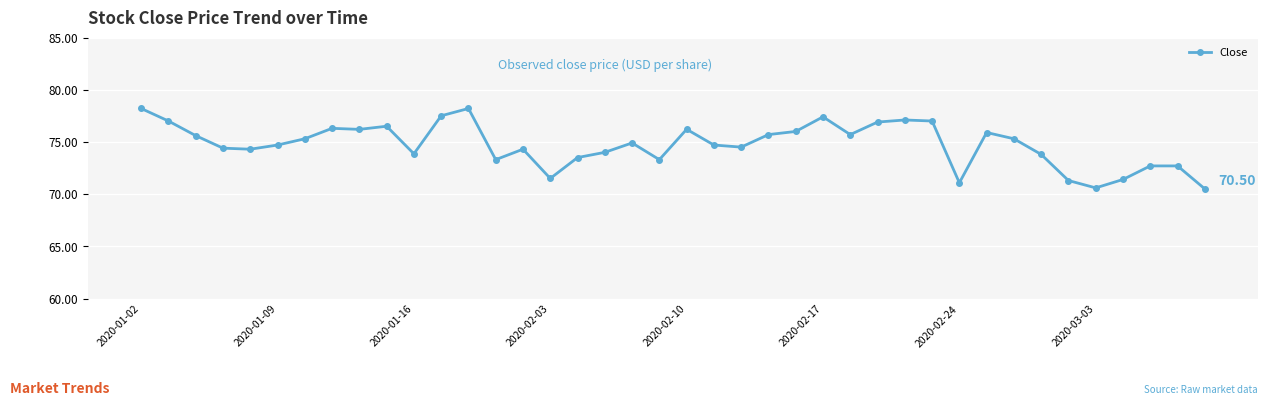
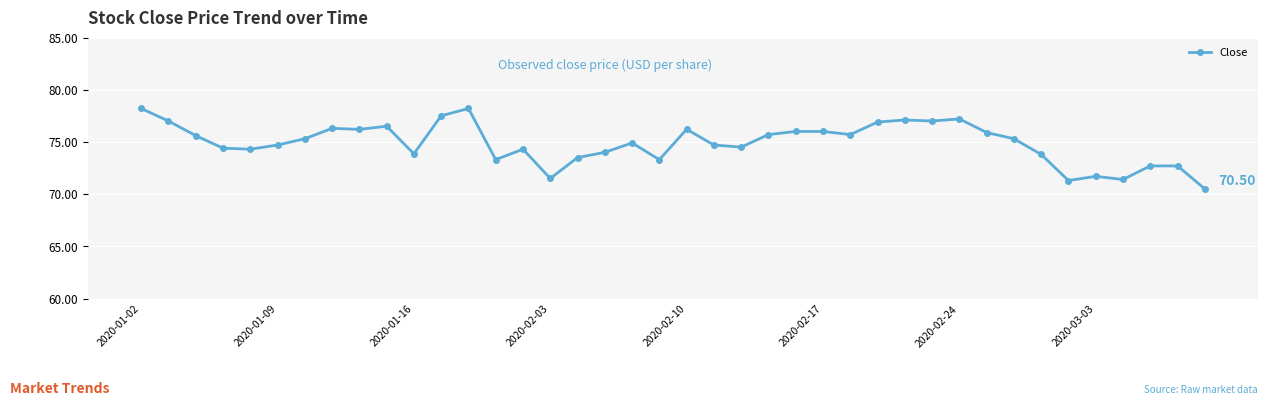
2020-02-17: 77.4 -> 76.0
2020-02-24: 71.1 -> 77.2
2020-03-03: 70.6 -> 71.7
